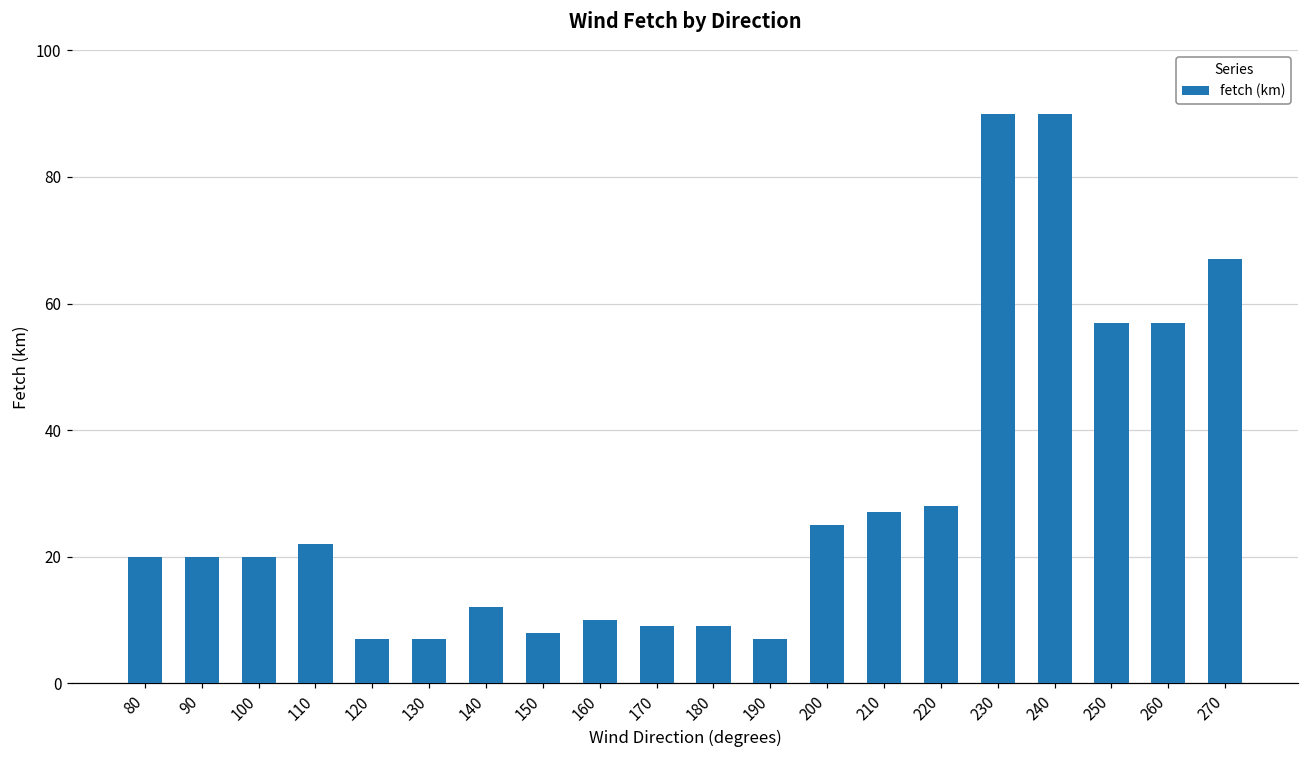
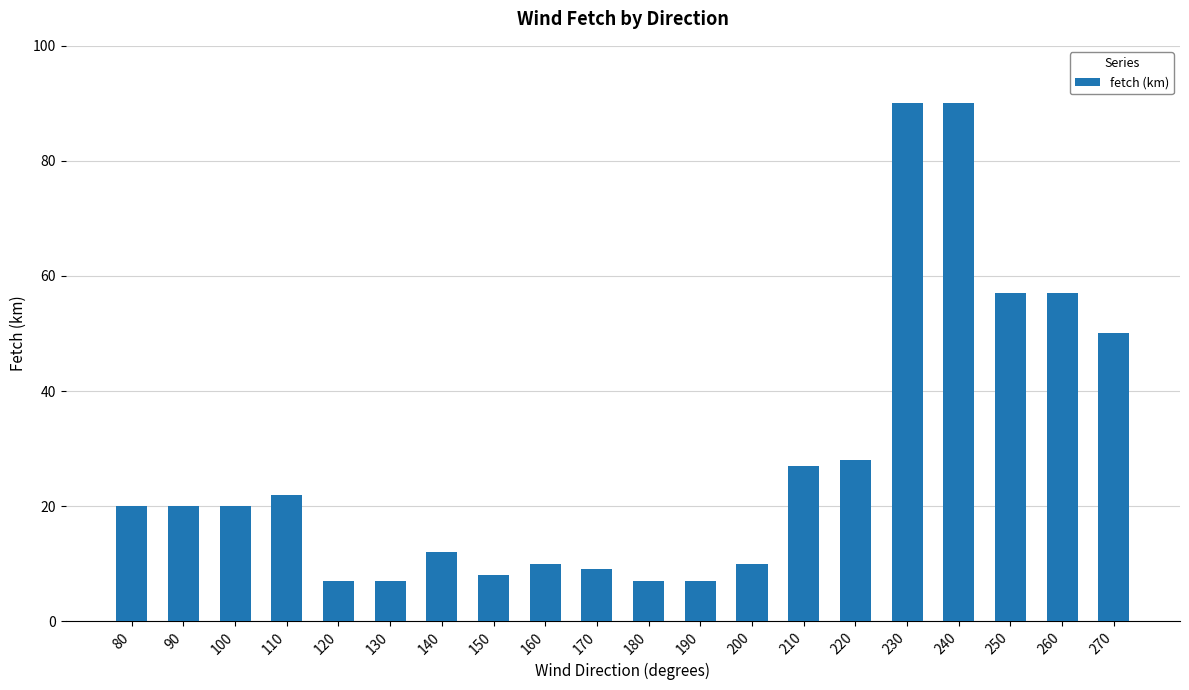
180: 9 -> 7
200: 25 -> 10
270: 67 -> 50
